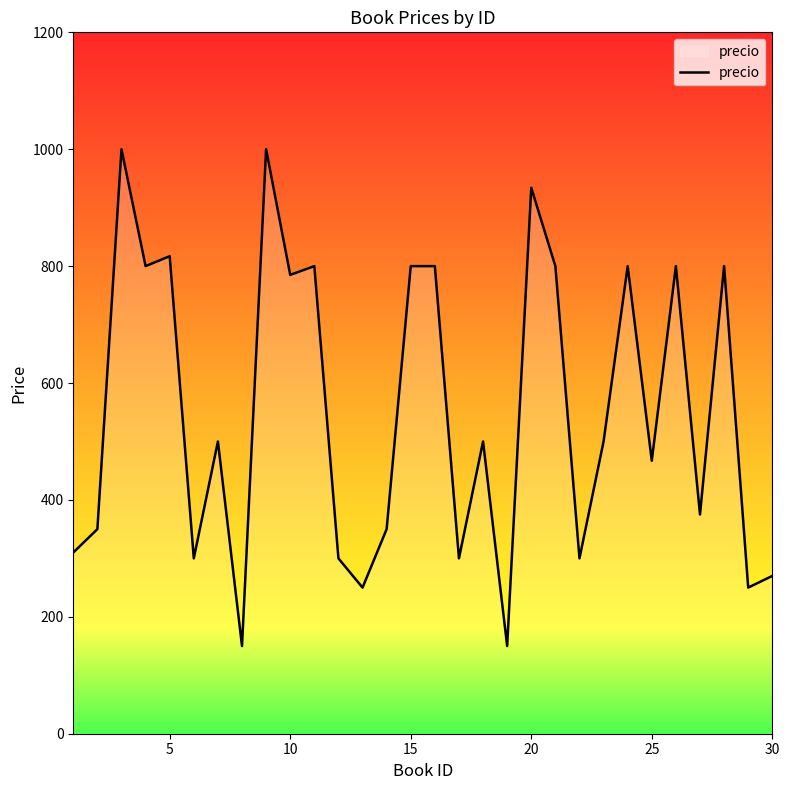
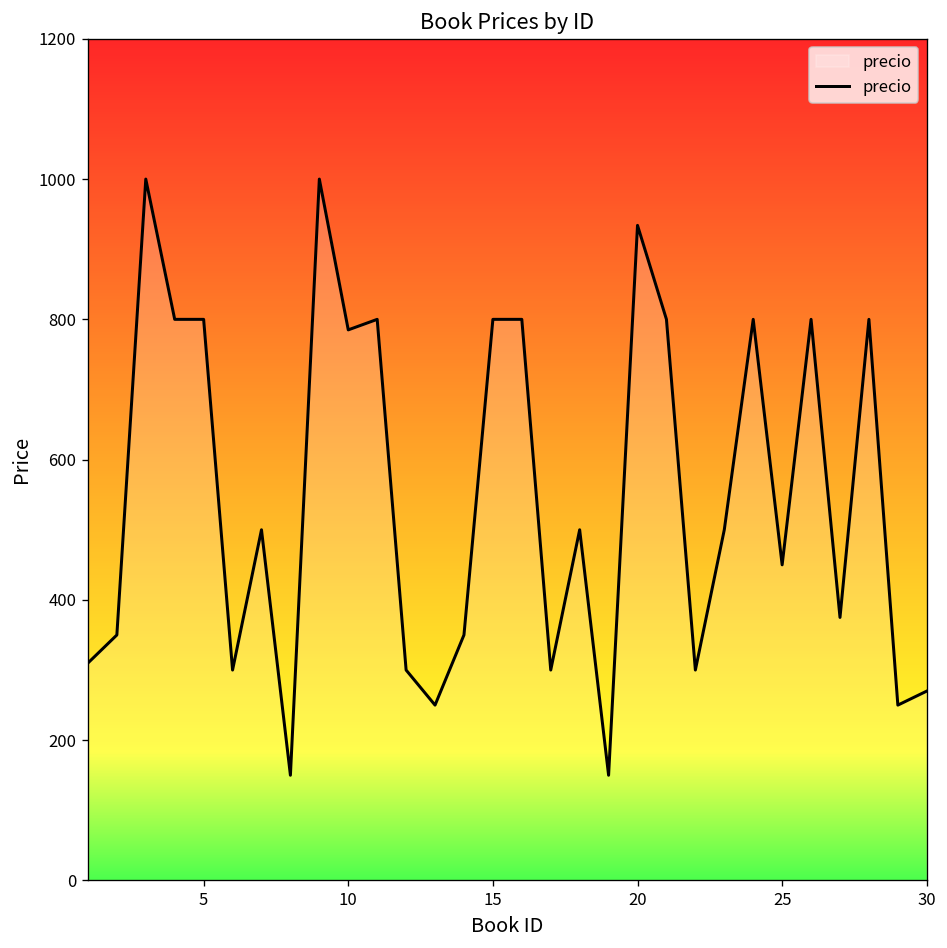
5: 820 -> 800
25: 470 -> 450
